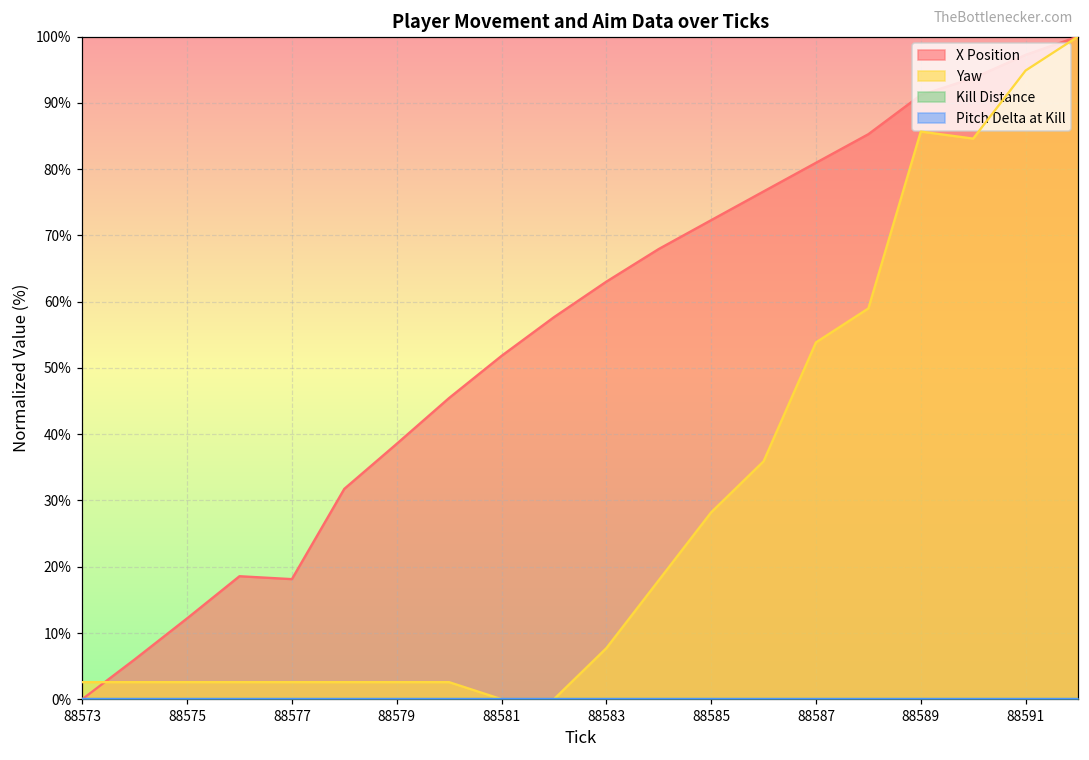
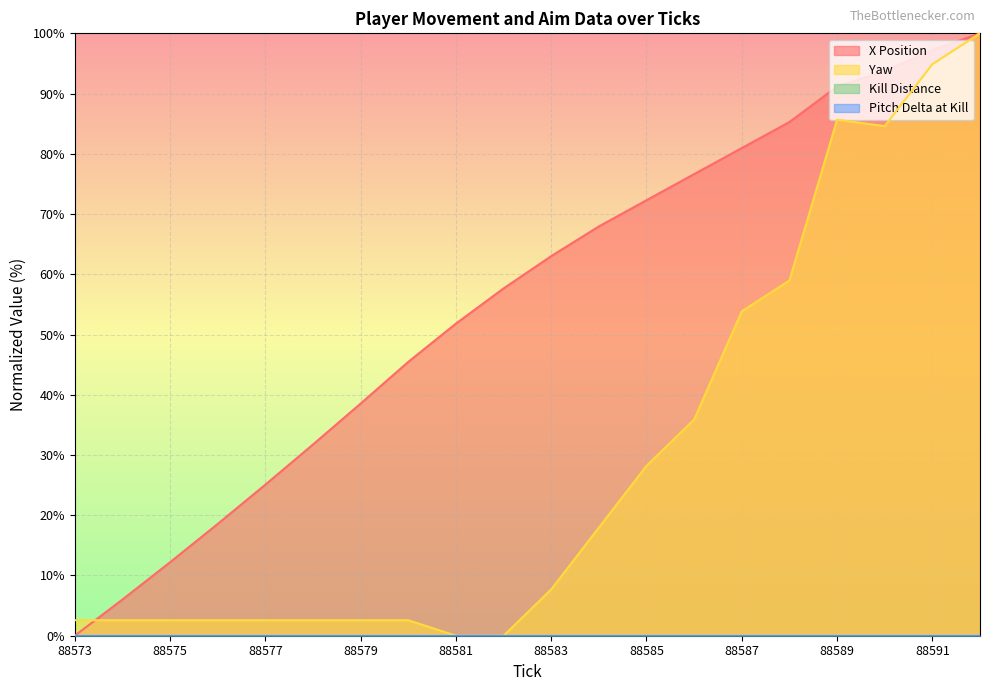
X Position, 88577: 18% -> 25%
